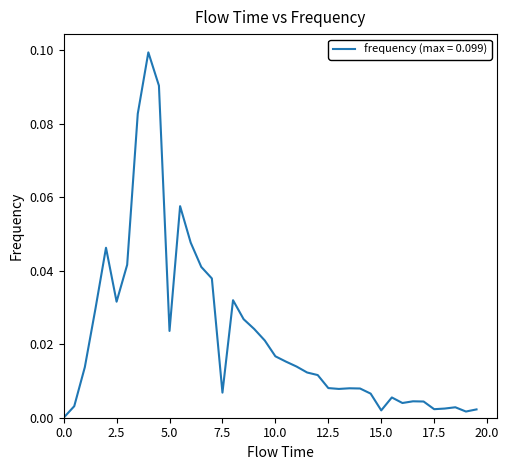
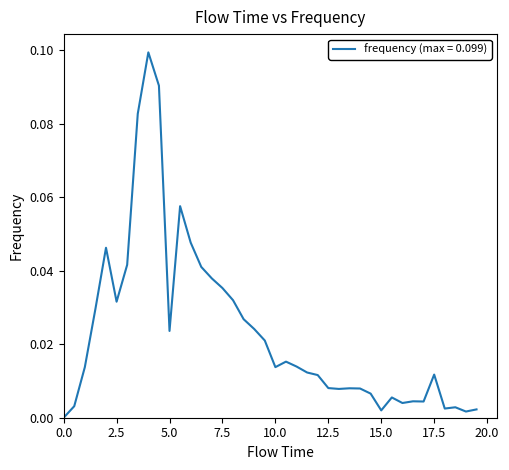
7.5: 0.007 -> 0.035
10.0: 0.017 -> 0.014
17.5: 0.002 -> 0.012
